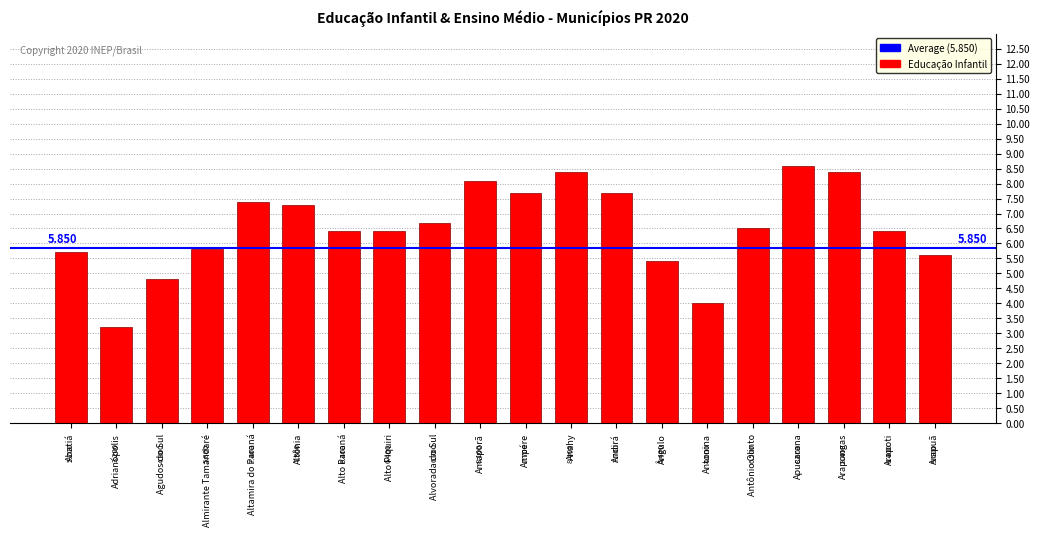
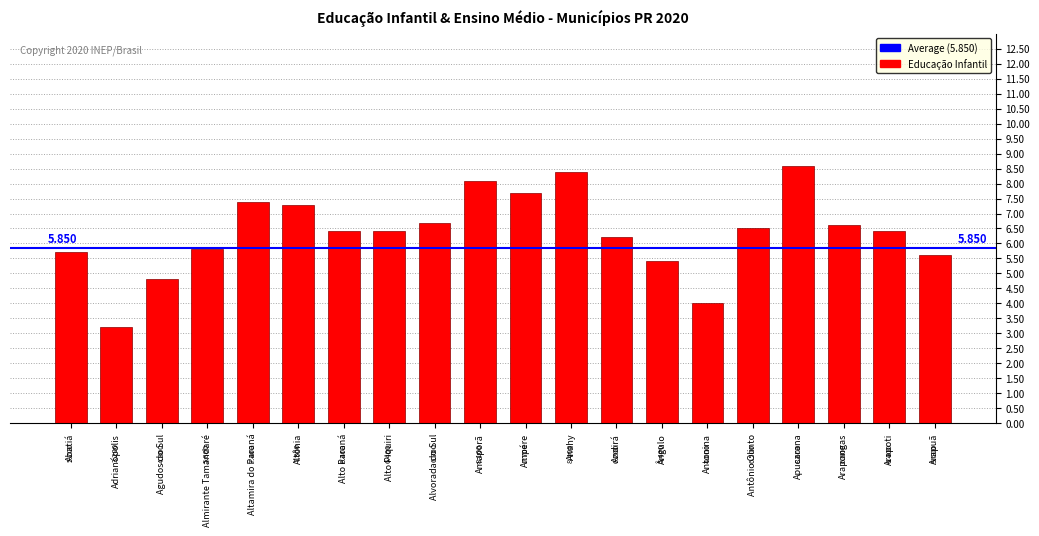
Andirá: 7.700 -> 6.200
Arapongas: 8.400 -> 6.600
